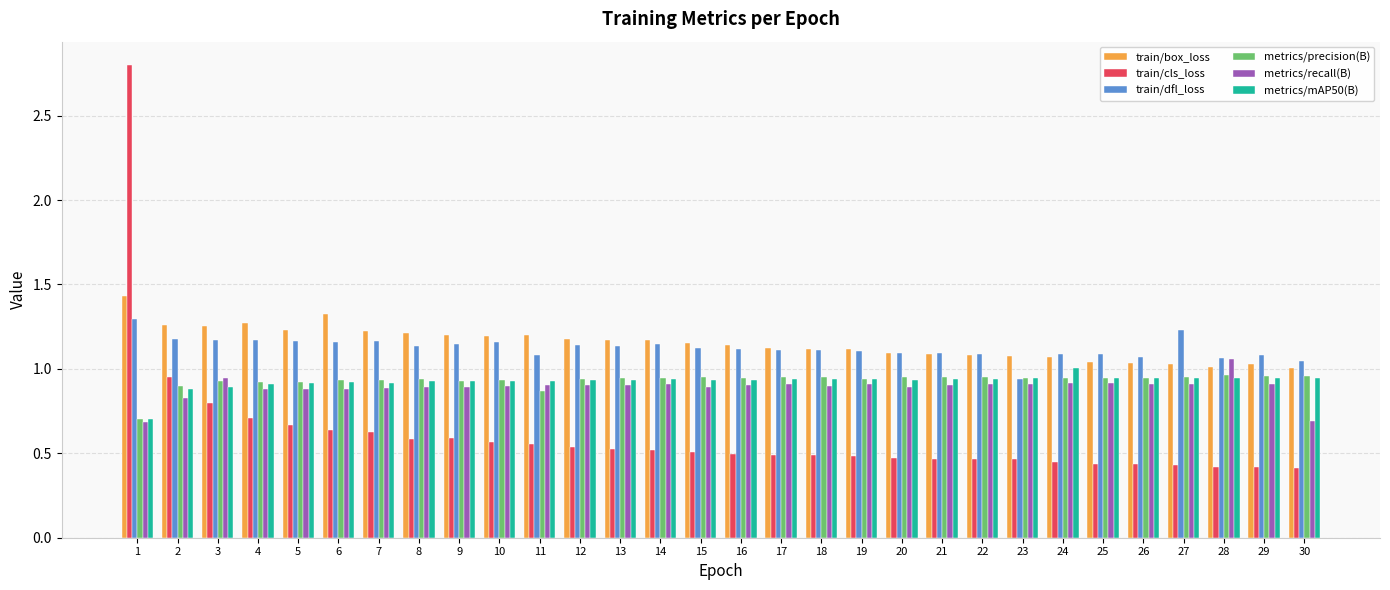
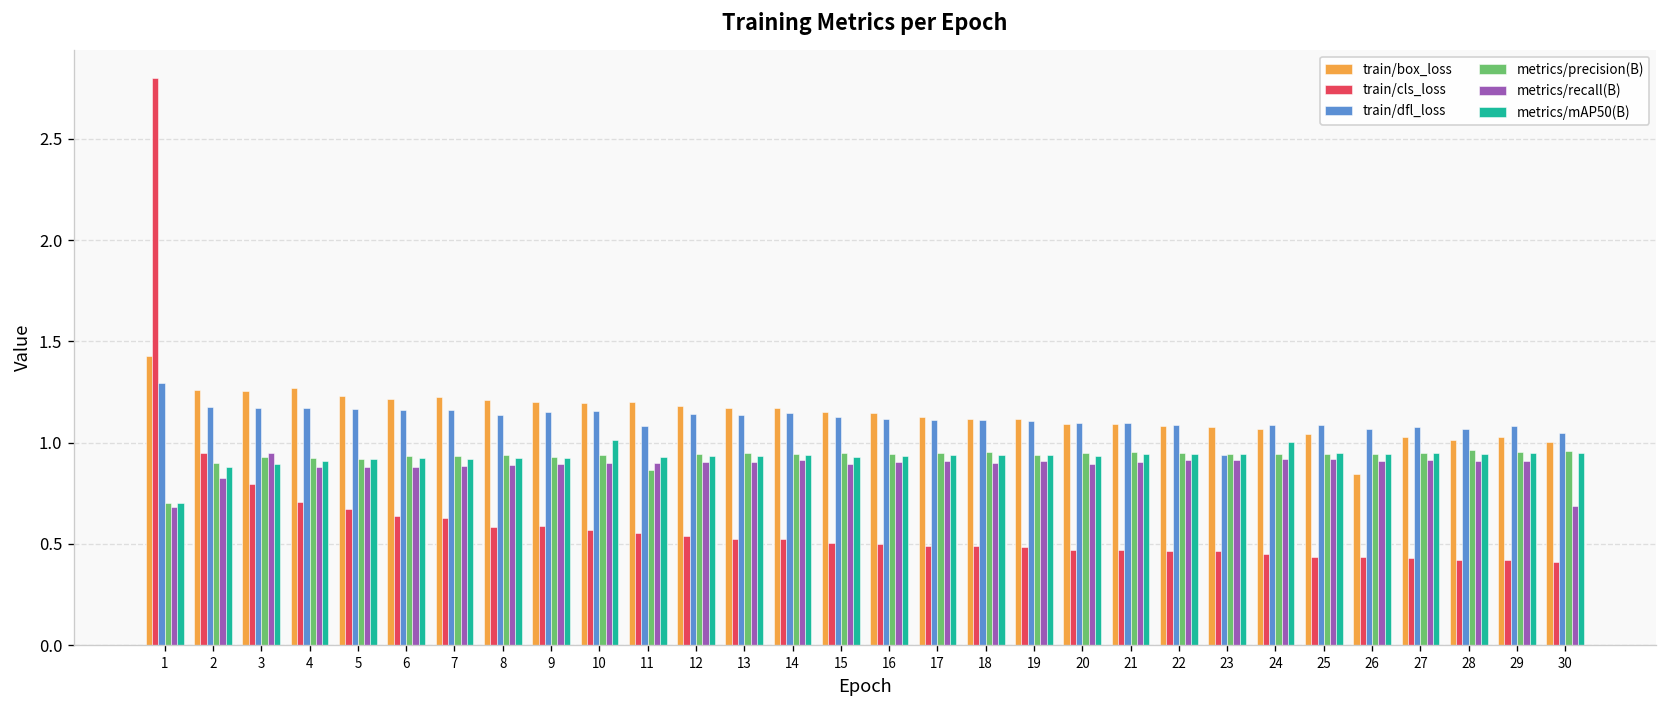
train/box_loss, 6: 1.32 -> 1.21
metrics/mAP50(B), 10: 0.93 -> 1.01
train/box_loss, 26: 1.04 -> 0.85
train/dfl_loss, 27: 1.23 -> 1.07
metrics/recall(B), 28: 1.06 -> 0.91
